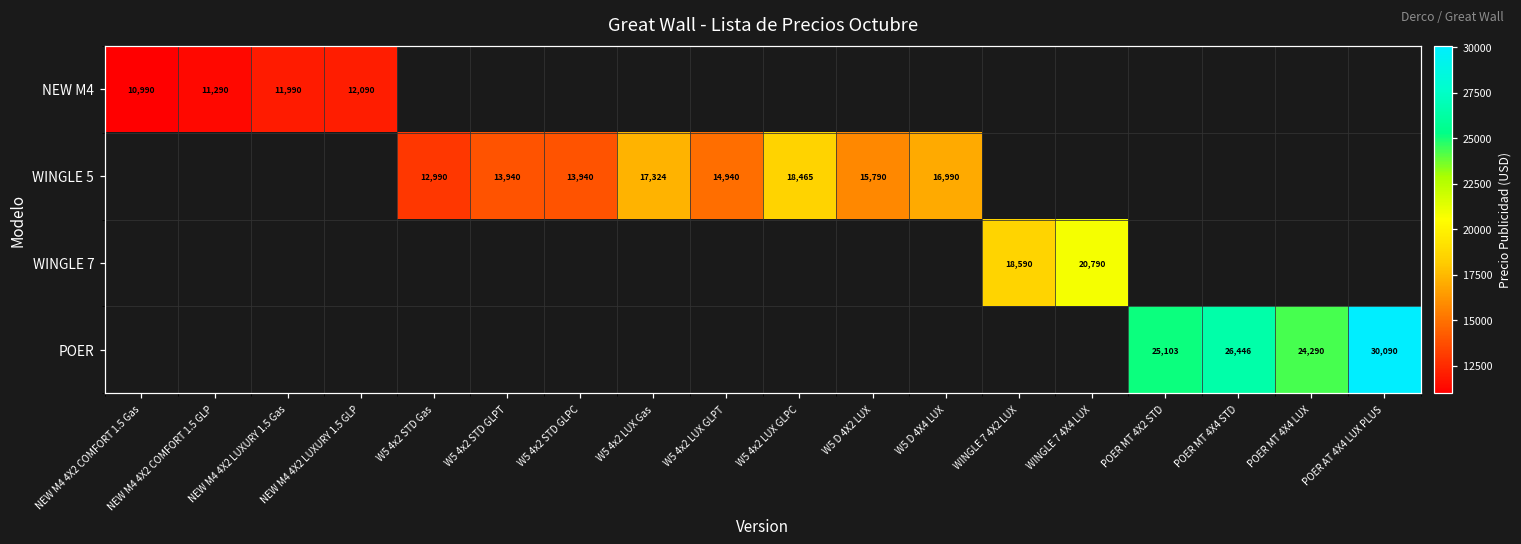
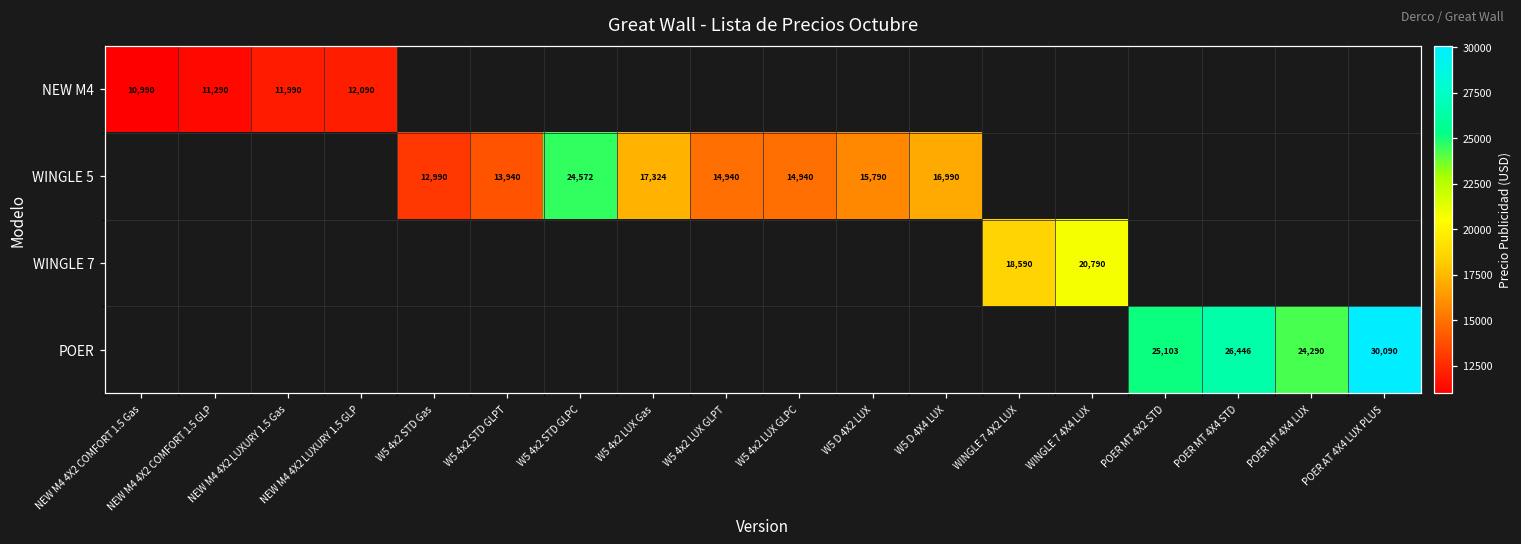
WINGLE 5, W5 4x2 STD GLPC: 13,940 -> 24,572
WINGLE 5, W5 4x2 LUX GLPC: 18,465 -> 14,940
